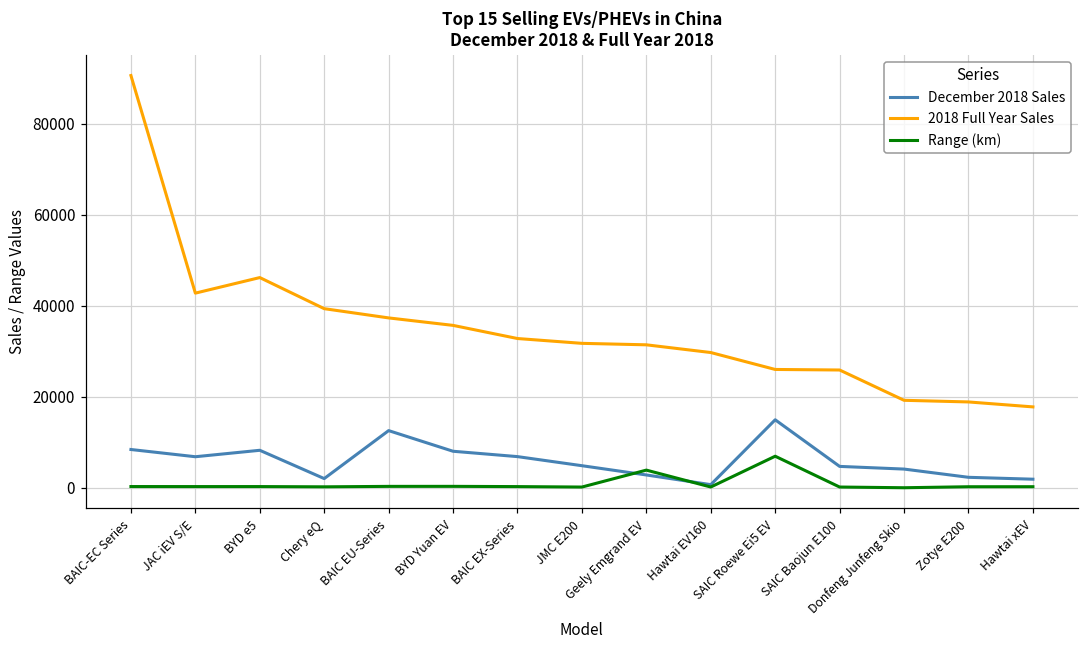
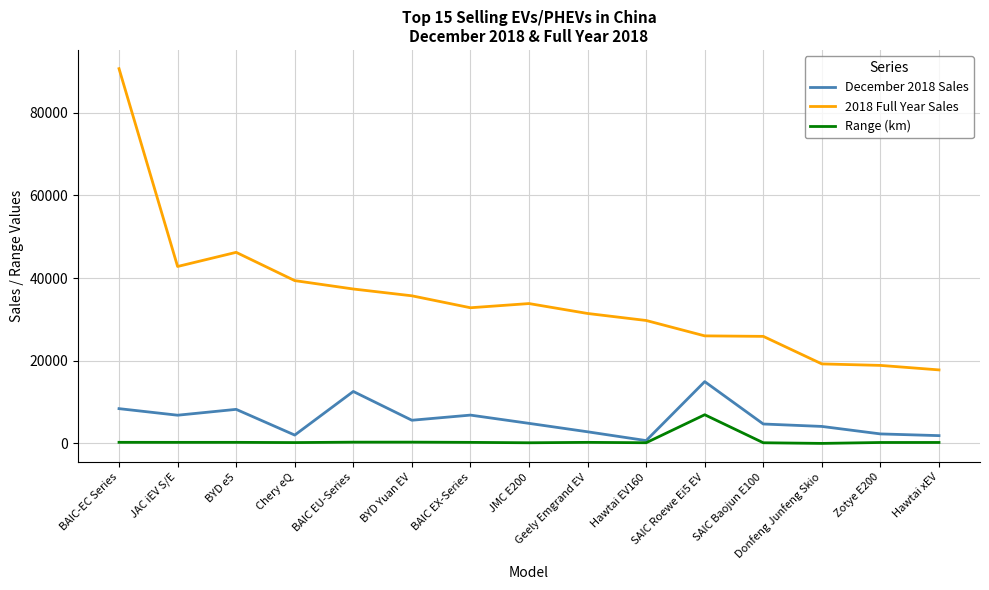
December 2018 Sales, BYD Yuan EV: 8000 -> 6000
2018 Full Year Sales, JMC E200: 32000 -> 34000
Range (km), Geely Emgrand EV: 4000 -> 0
